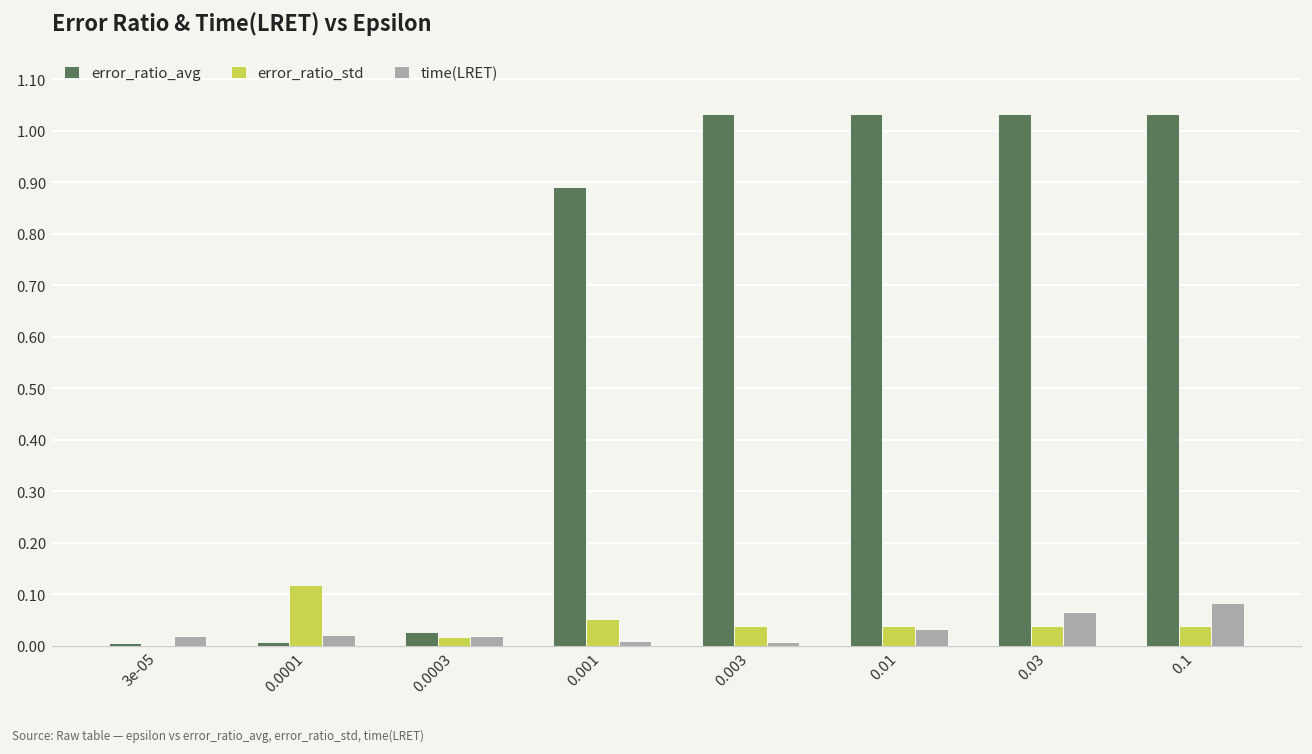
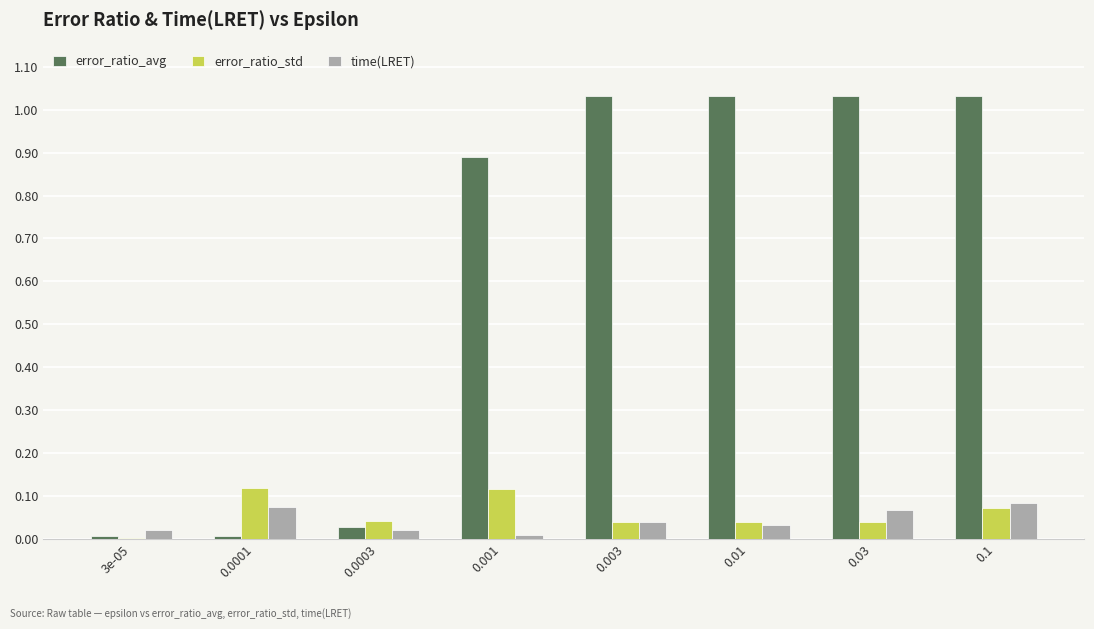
time(LRET), 0.0001: 0.02 -> 0.07
error_ratio_std, 0.0003: 0.02 -> 0.04
error_ratio_std, 0.001: 0.05 -> 0.12
time(LRET), 0.003: 0.01 -> 0.04
error_ratio_std, 0.1: 0.04 -> 0.07
